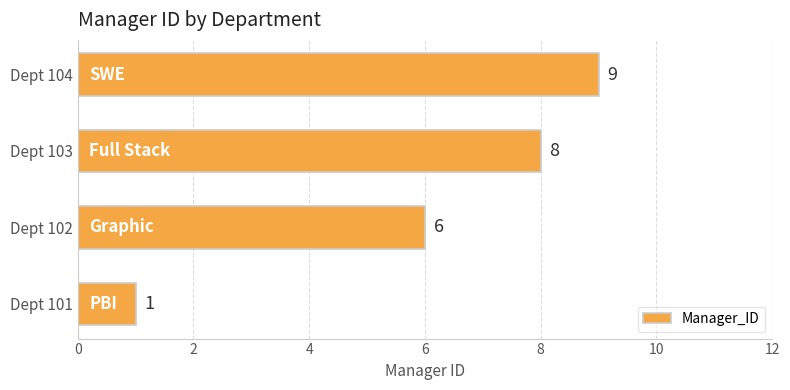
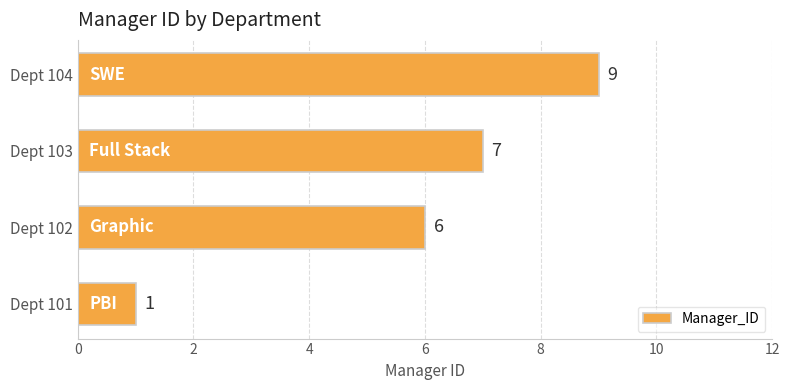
Dept 103: 8 -> 7
